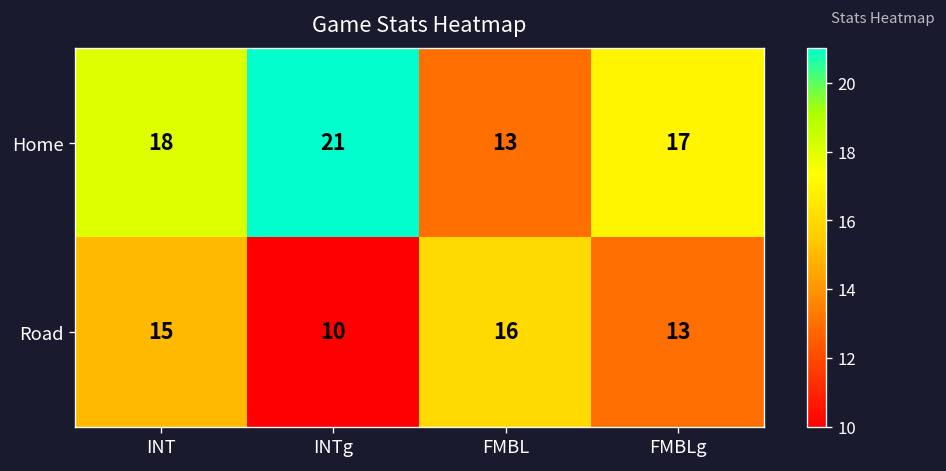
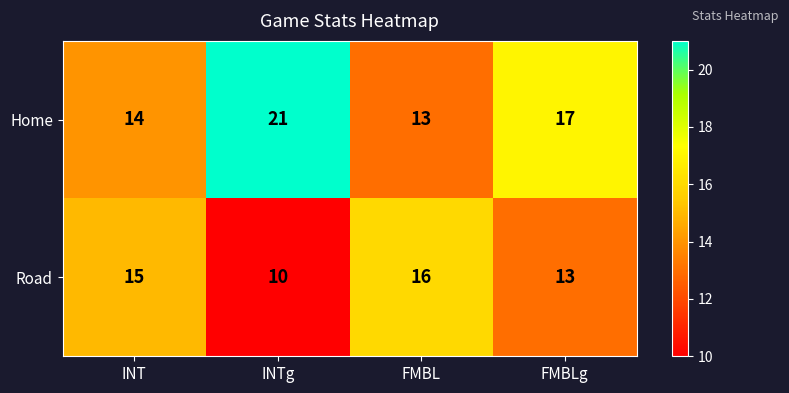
Home, INT: 18 -> 14
